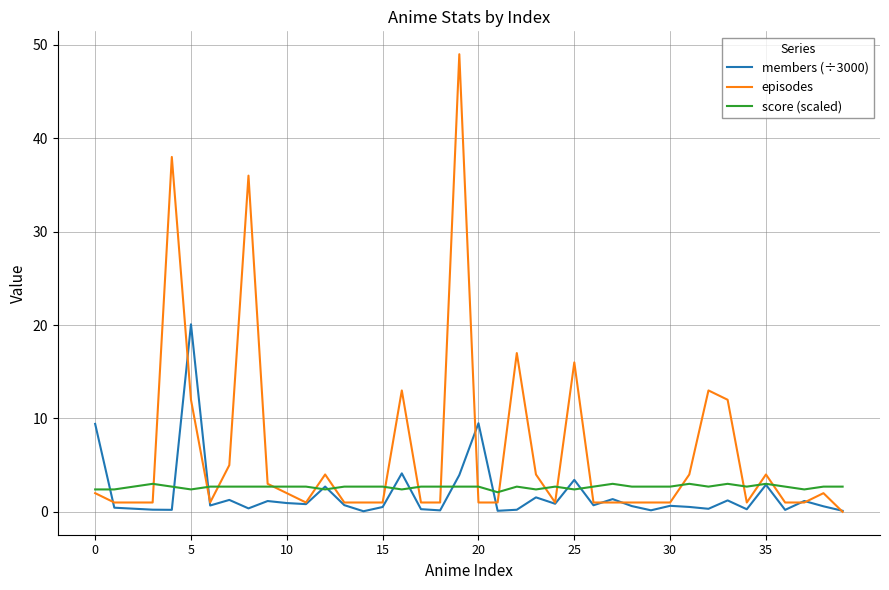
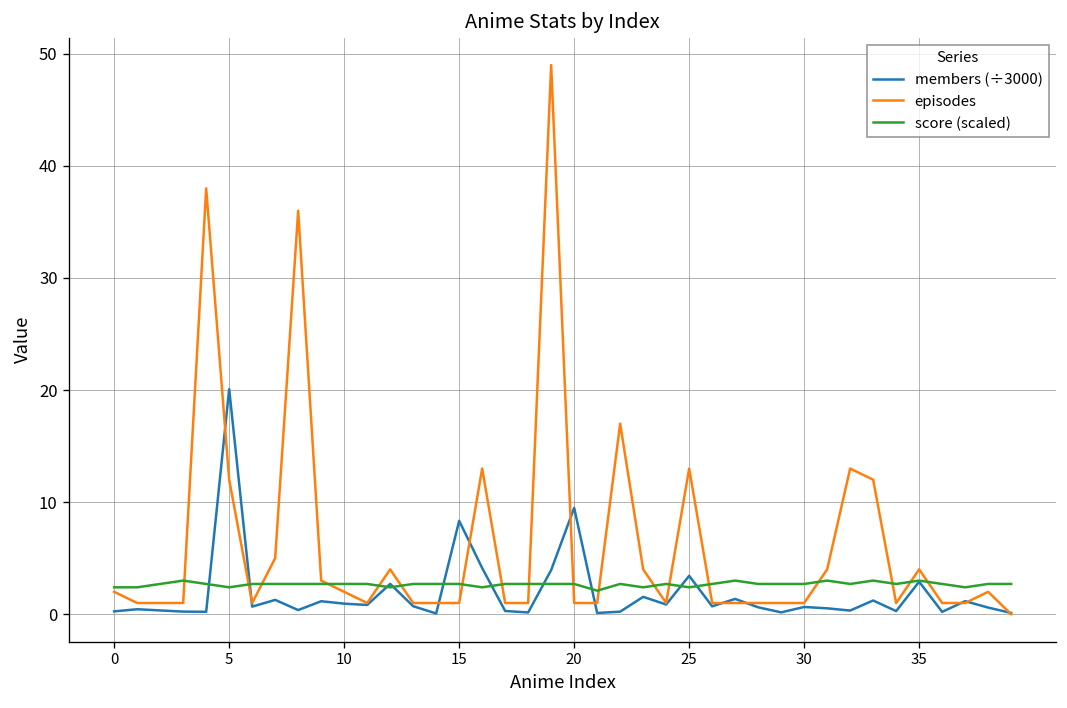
members (÷3000), 0: 9 -> 0
members (÷3000), 15: 1 -> 8
episodes, 25: 16 -> 13
